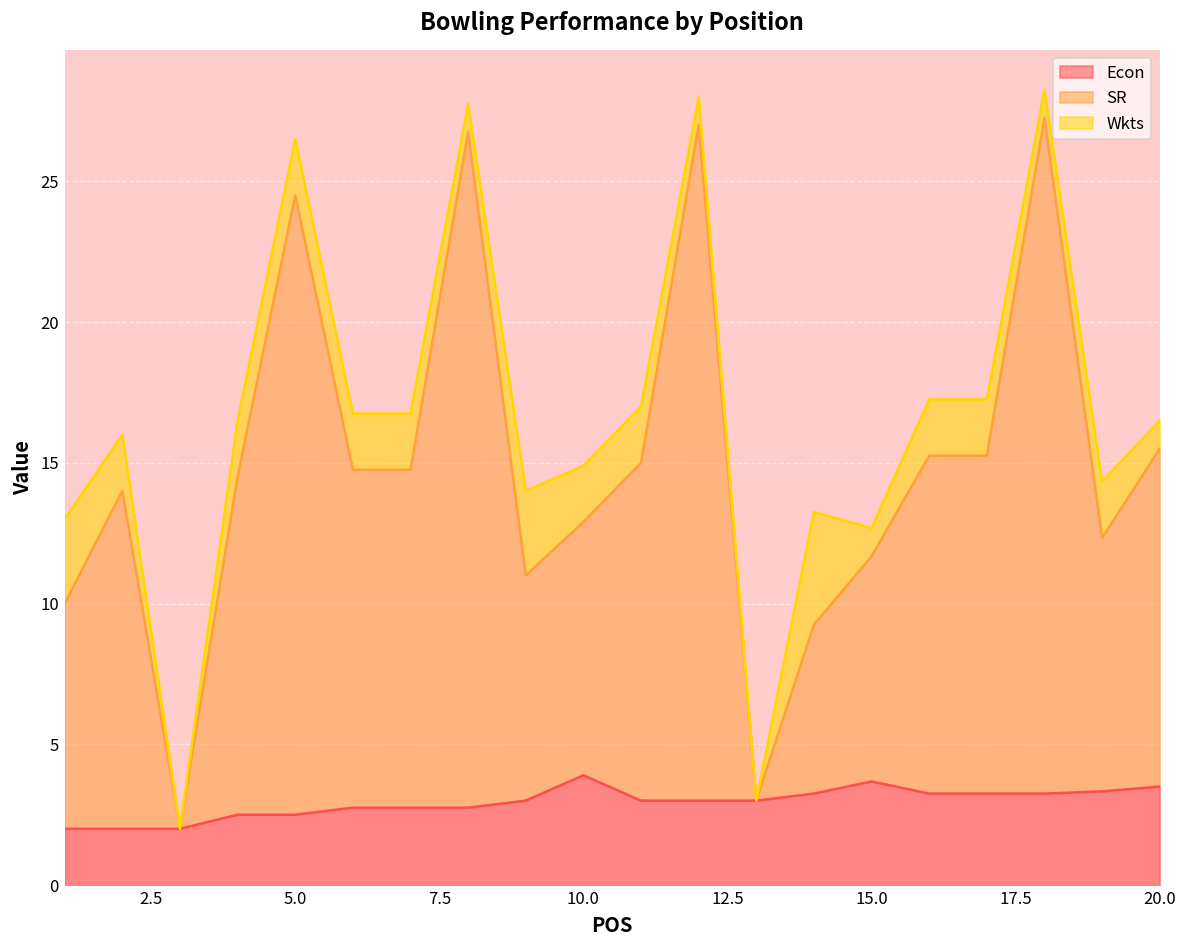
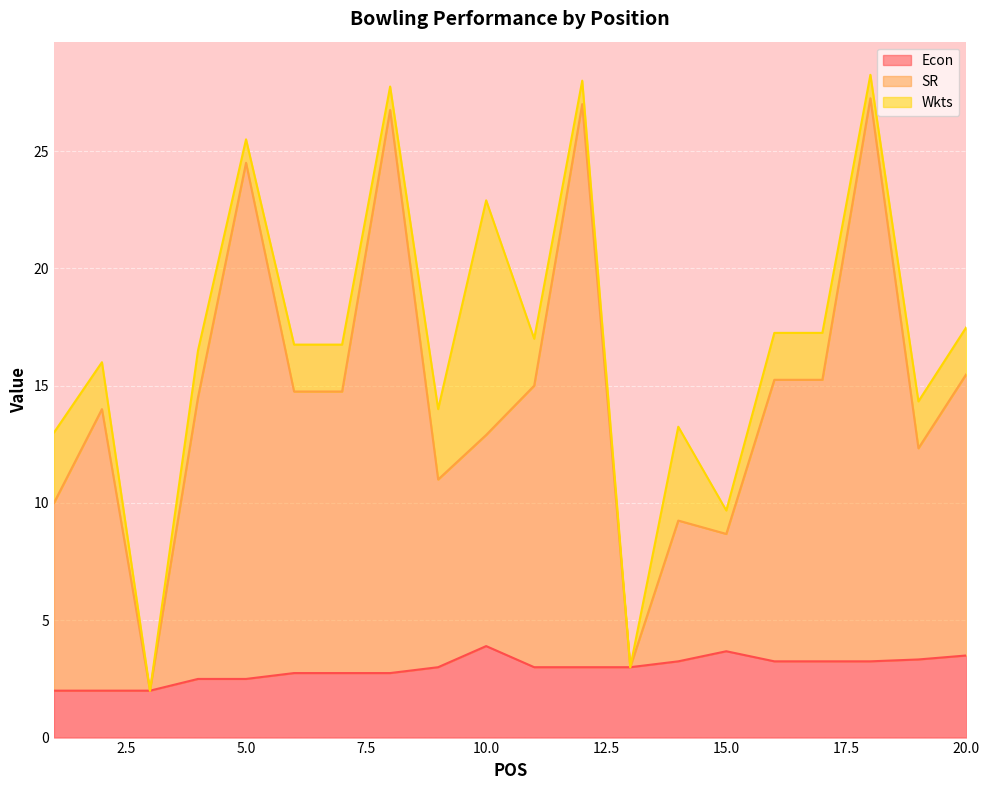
Wkts, 5.0: 2 -> 1
Wkts, 10.0: 2 -> 10
SR, 15.0: 8 -> 5
Wkts, 20.0: 1 -> 2
